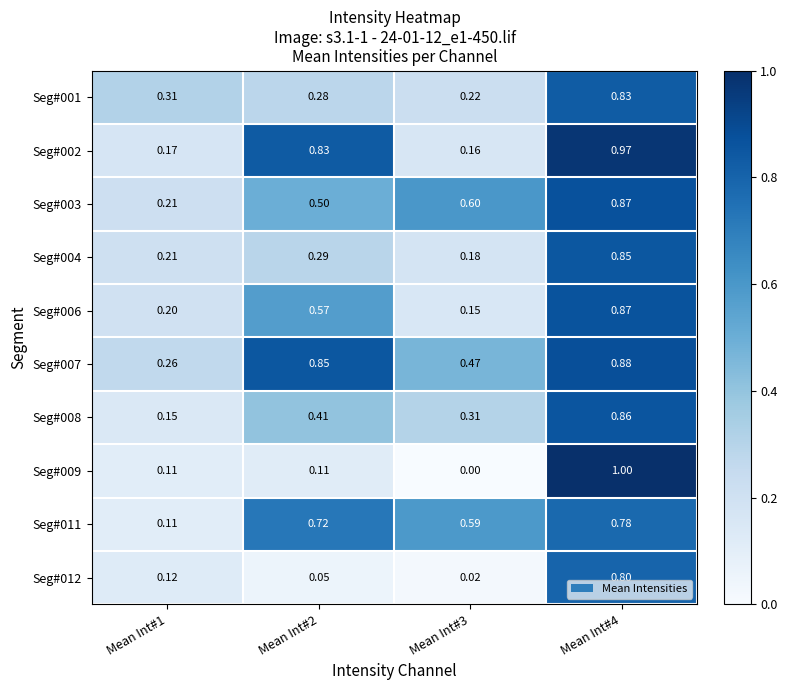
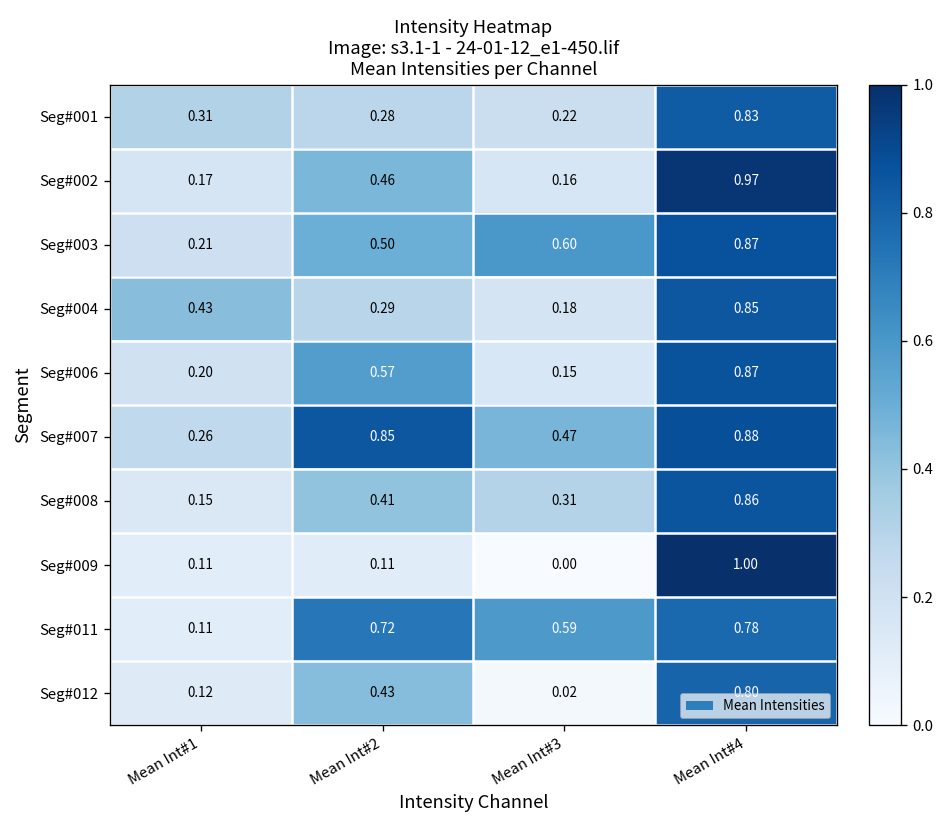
Seg#002, Mean Int#2: 0.83 -> 0.46
Seg#004, Mean Int#1: 0.21 -> 0.43
Seg#012, Mean Int#2: 0.05 -> 0.43
